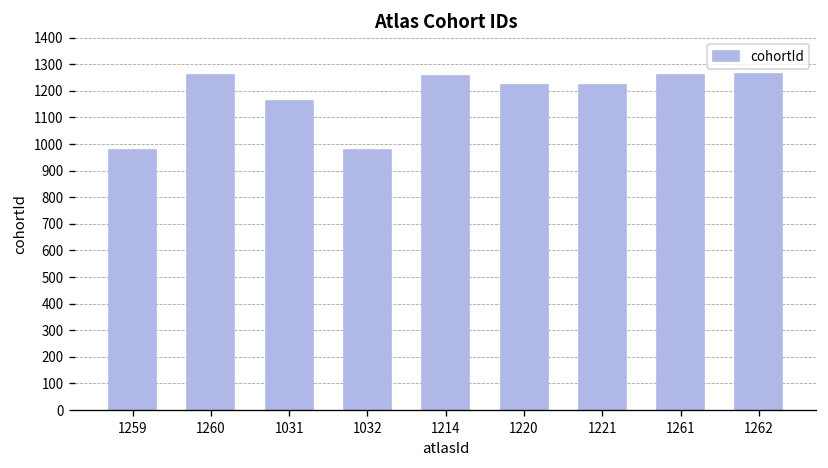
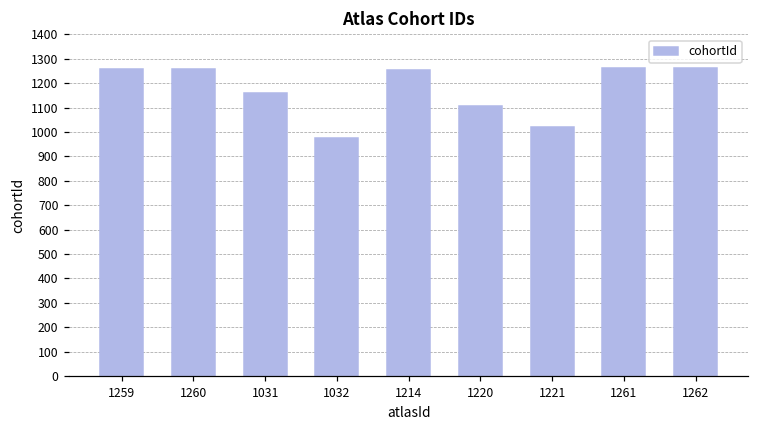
1259: 980 -> 1260
1220: 1220 -> 1110
1221: 1220 -> 1020
